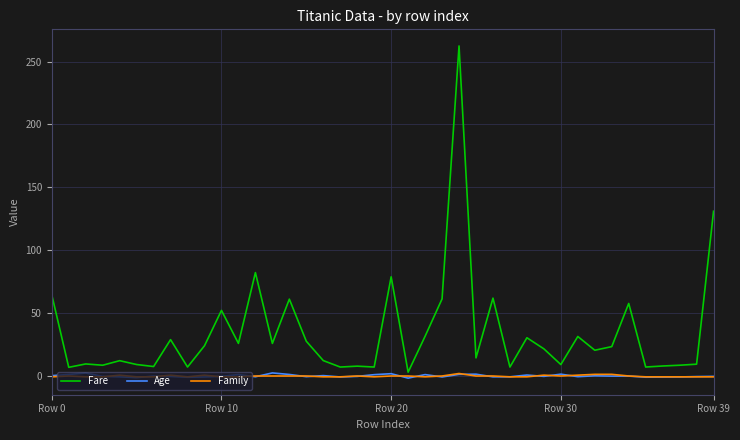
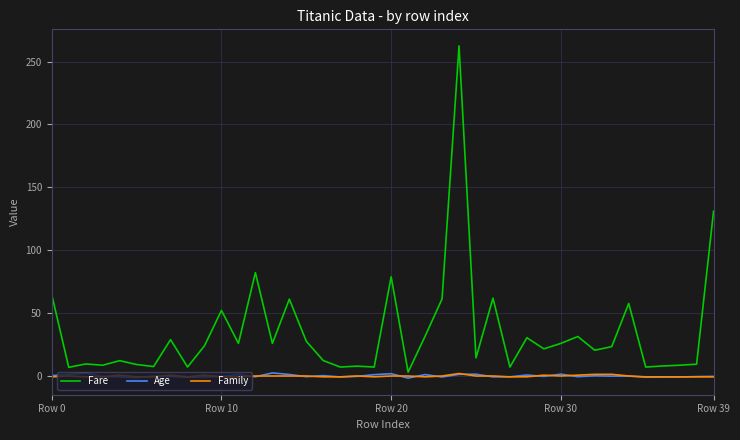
Fare, Row 30: 9 -> 26
